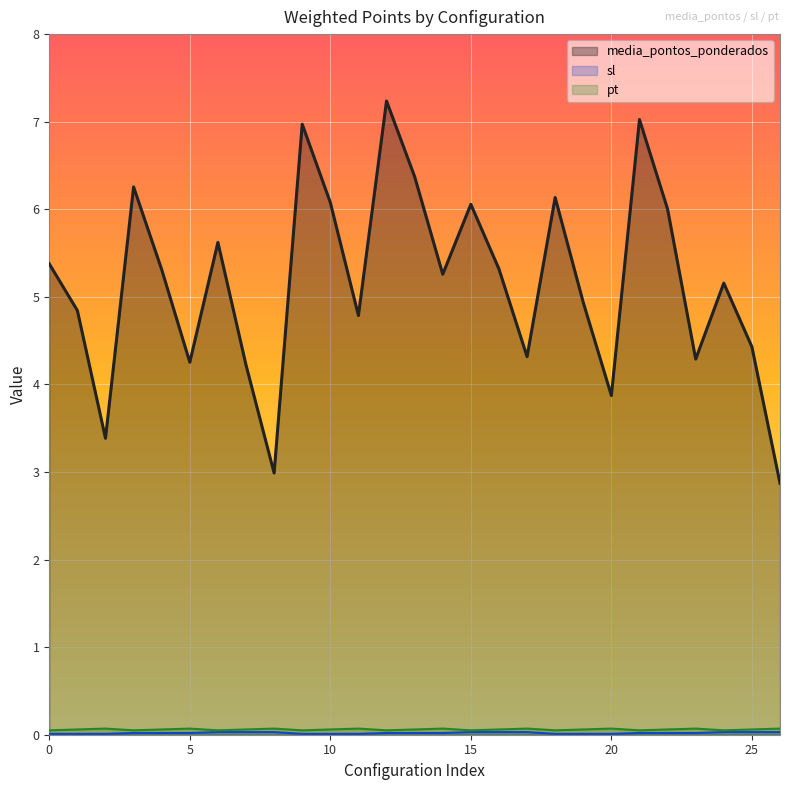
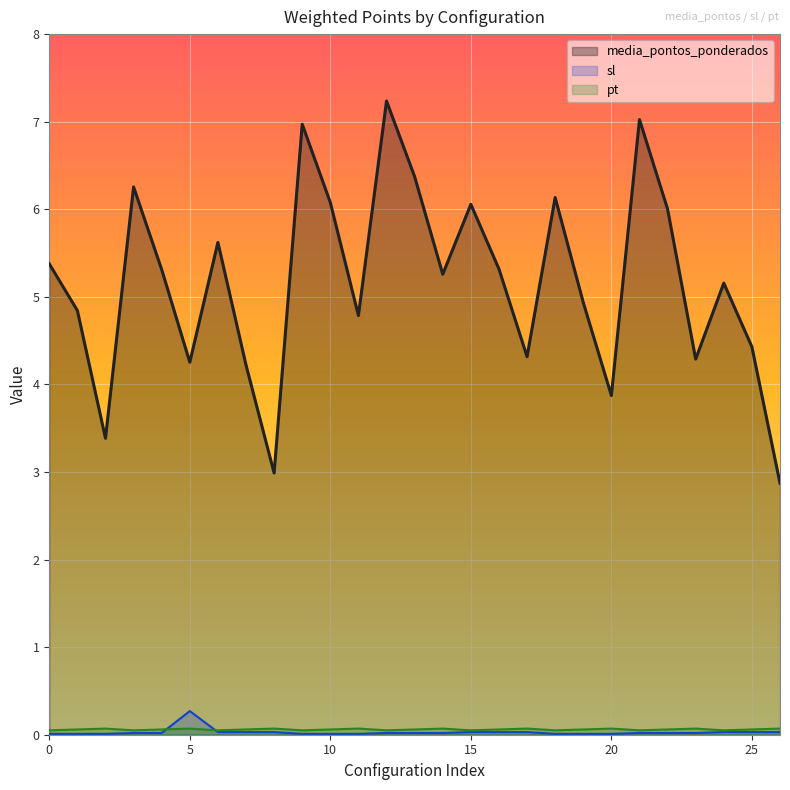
sl, 5: 0.0 -> 0.3
